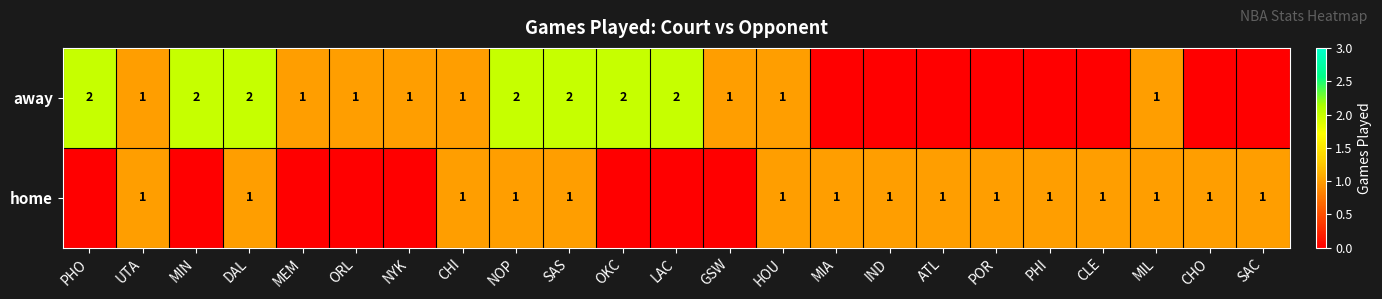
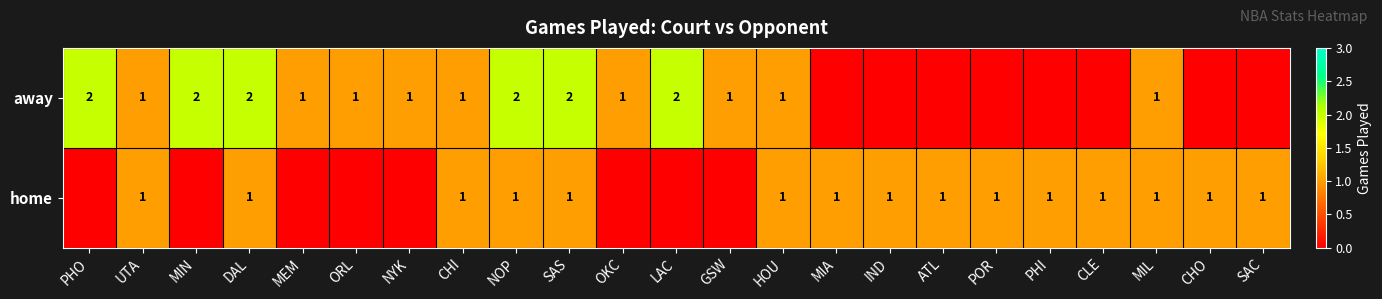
away, OKC: 2 -> 1
